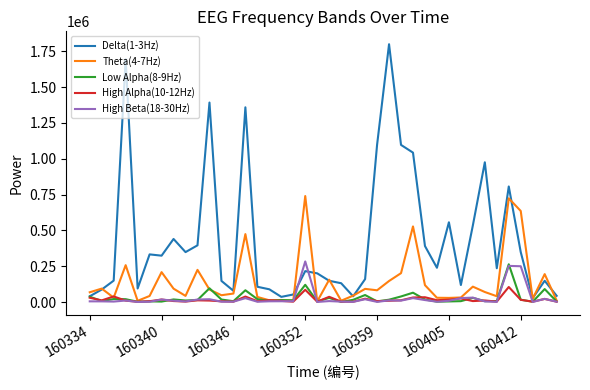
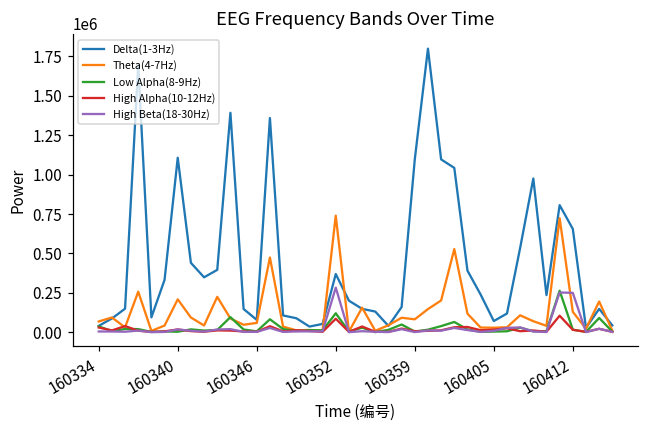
Delta(1-3Hz), 160340: 320000 -> 1110000
Delta(1-3Hz), 160352: 220000 -> 370000
Delta(1-3Hz), 160405: 560000 -> 70000
Delta(1-3Hz), 160412: 350000 -> 660000
Theta(4-7Hz), 160412: 640000 -> 130000
